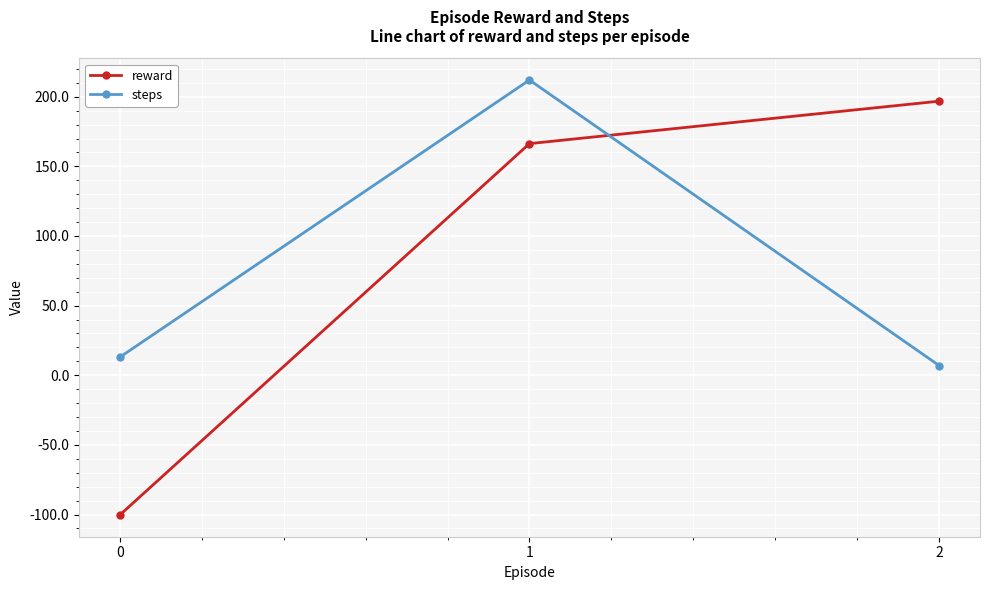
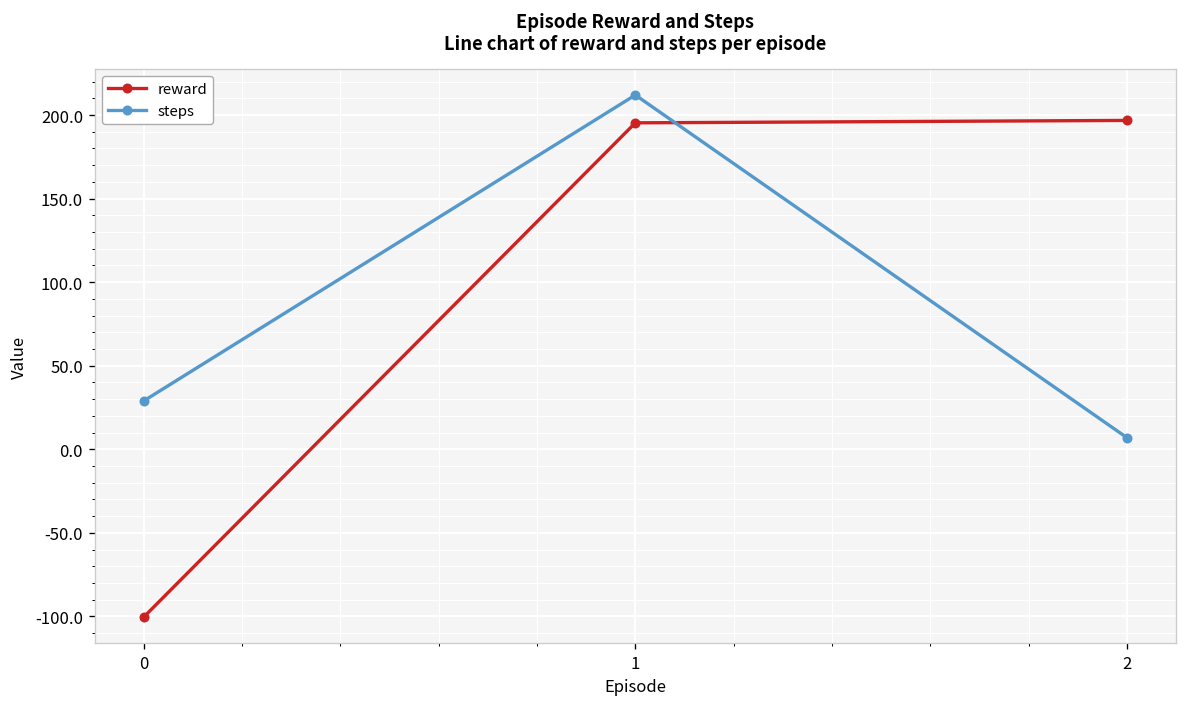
steps, 0: 13 -> 29
reward, 1: 166 -> 195
